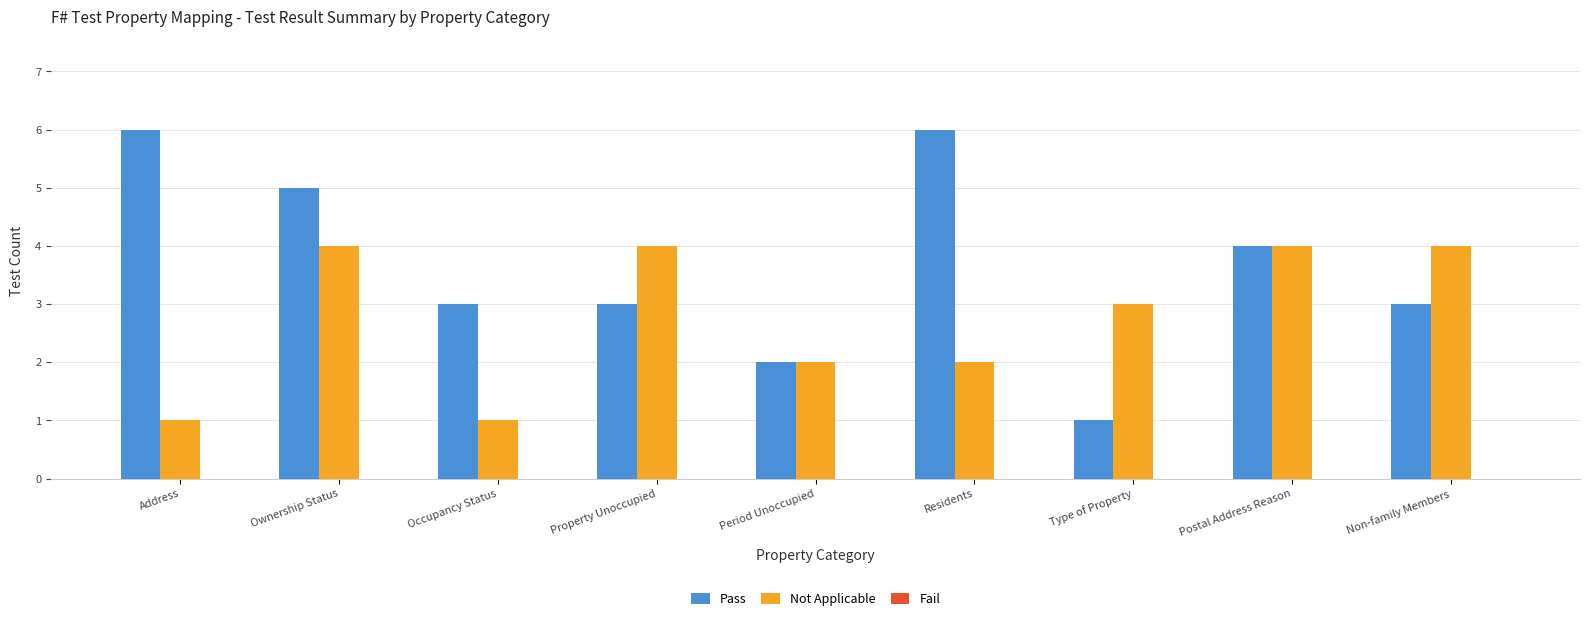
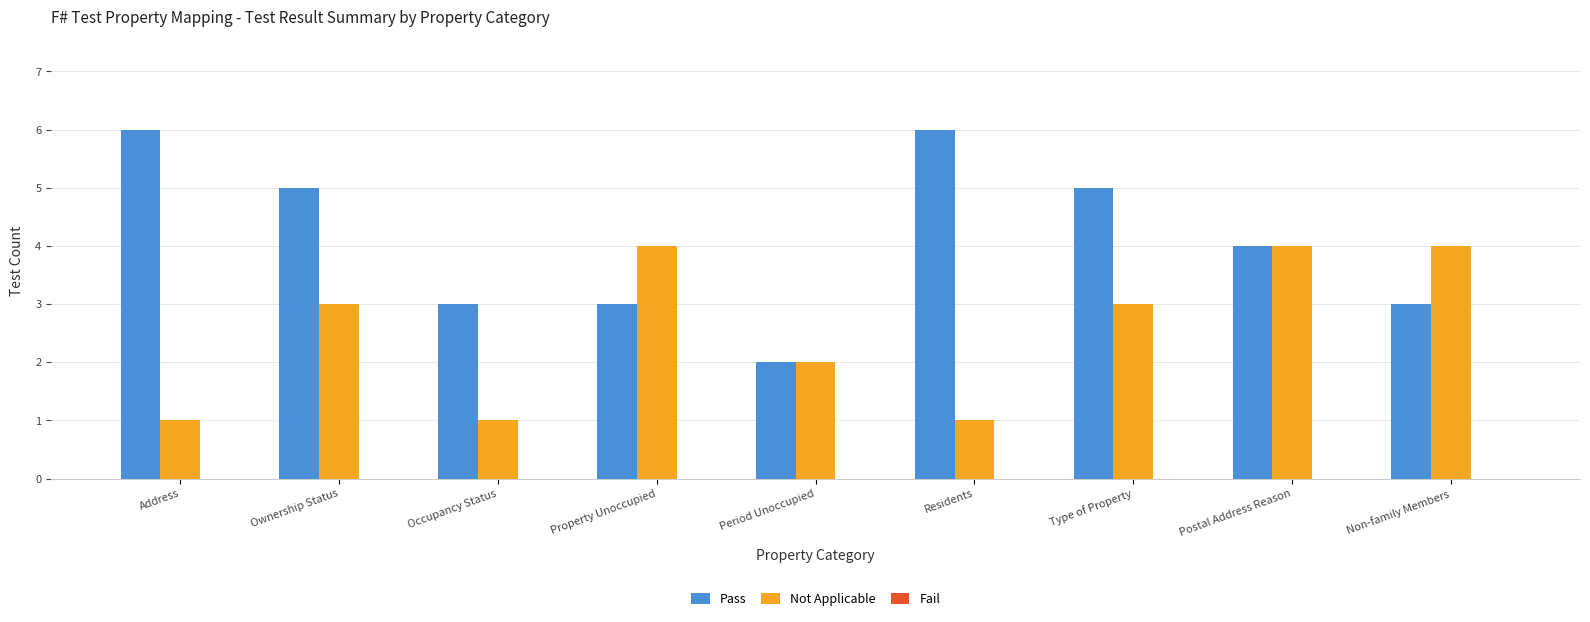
Not Applicable, Ownership Status: 4 -> 3
Not Applicable, Residents: 2 -> 1
Pass, Type of Property: 1 -> 5
